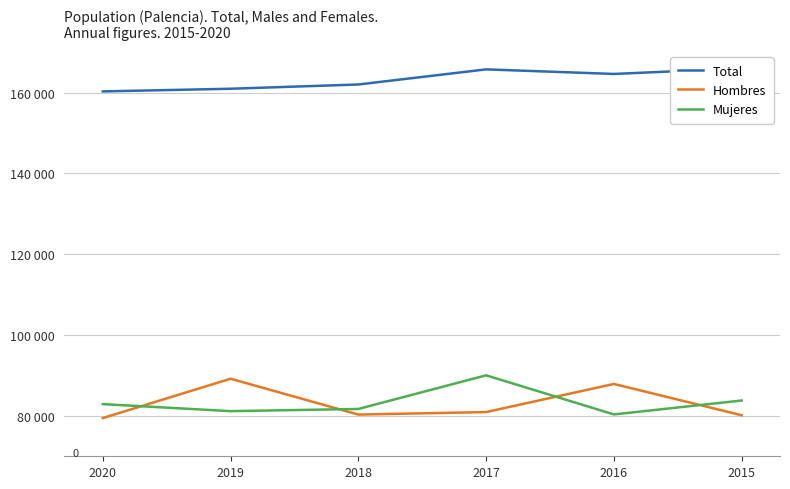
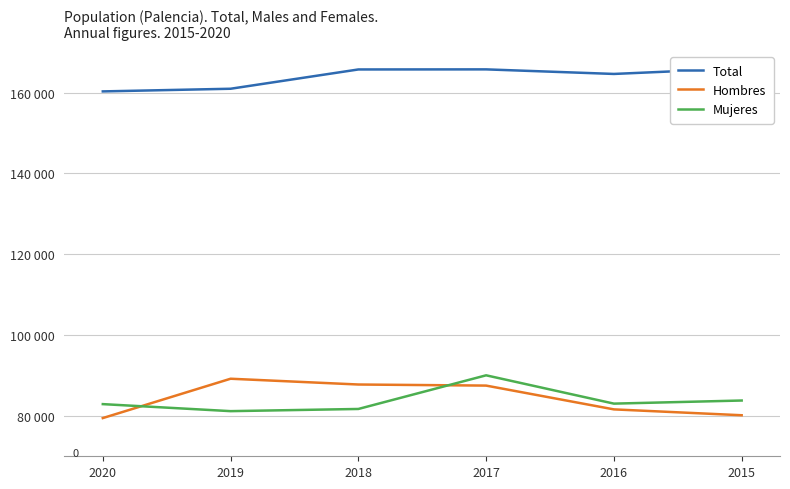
Total, 2018: 162000 -> 166000
Hombres, 2018: 80000 -> 88000
Hombres, 2017: 81000 -> 87000
Hombres, 2016: 88000 -> 82000
Mujeres, 2016: 80000 -> 83000
